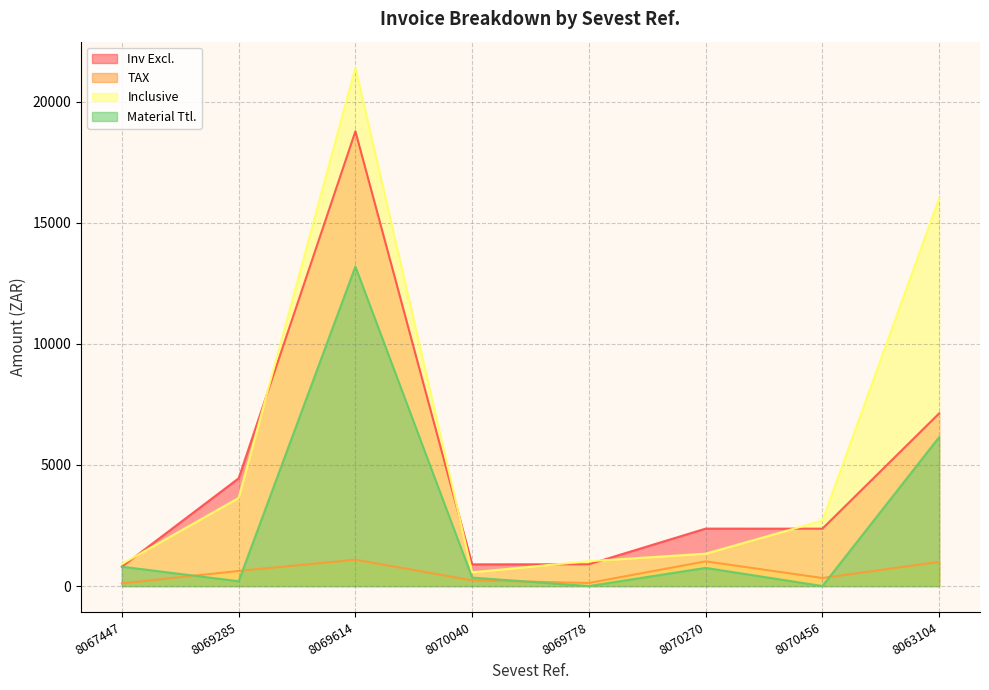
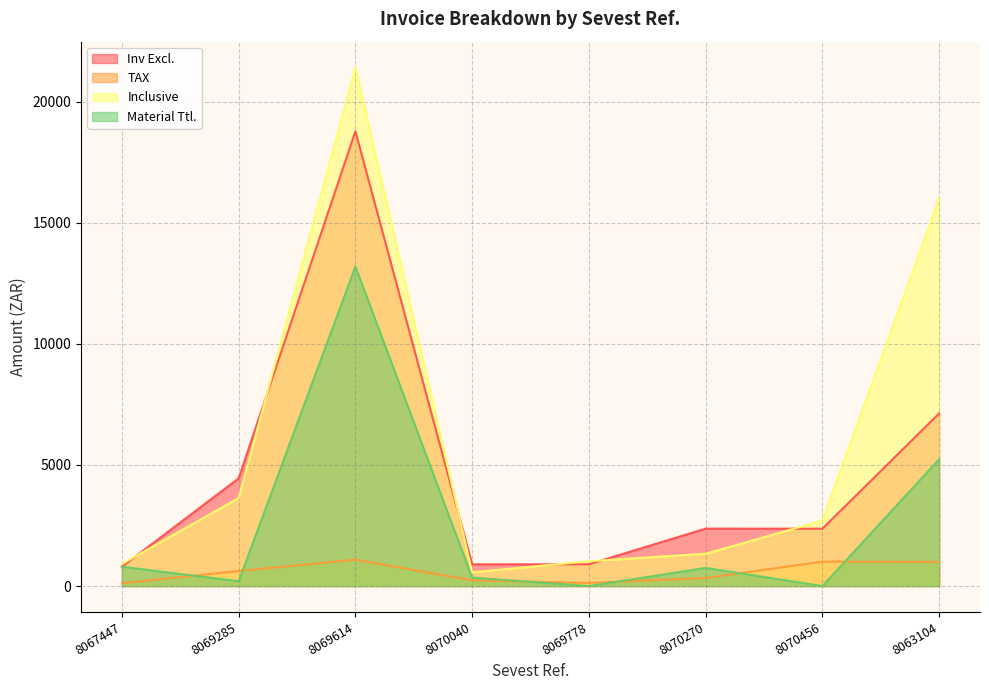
TAX, 8070270: 1000 -> 300
TAX, 8070456: 300 -> 1000
Material Ttl., 8063104: 6200 -> 5200
